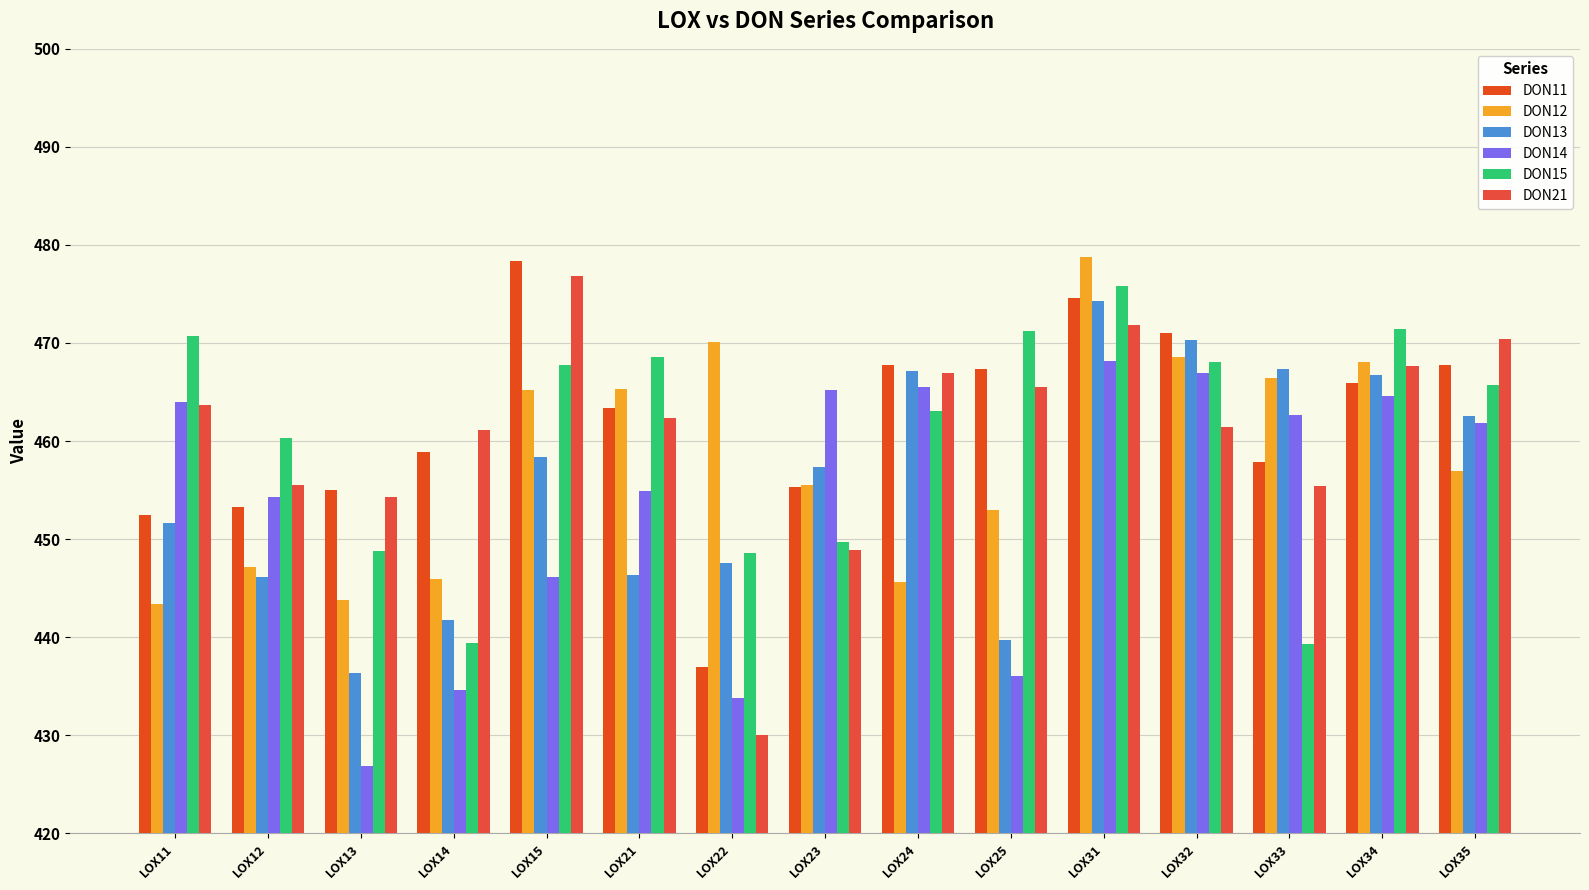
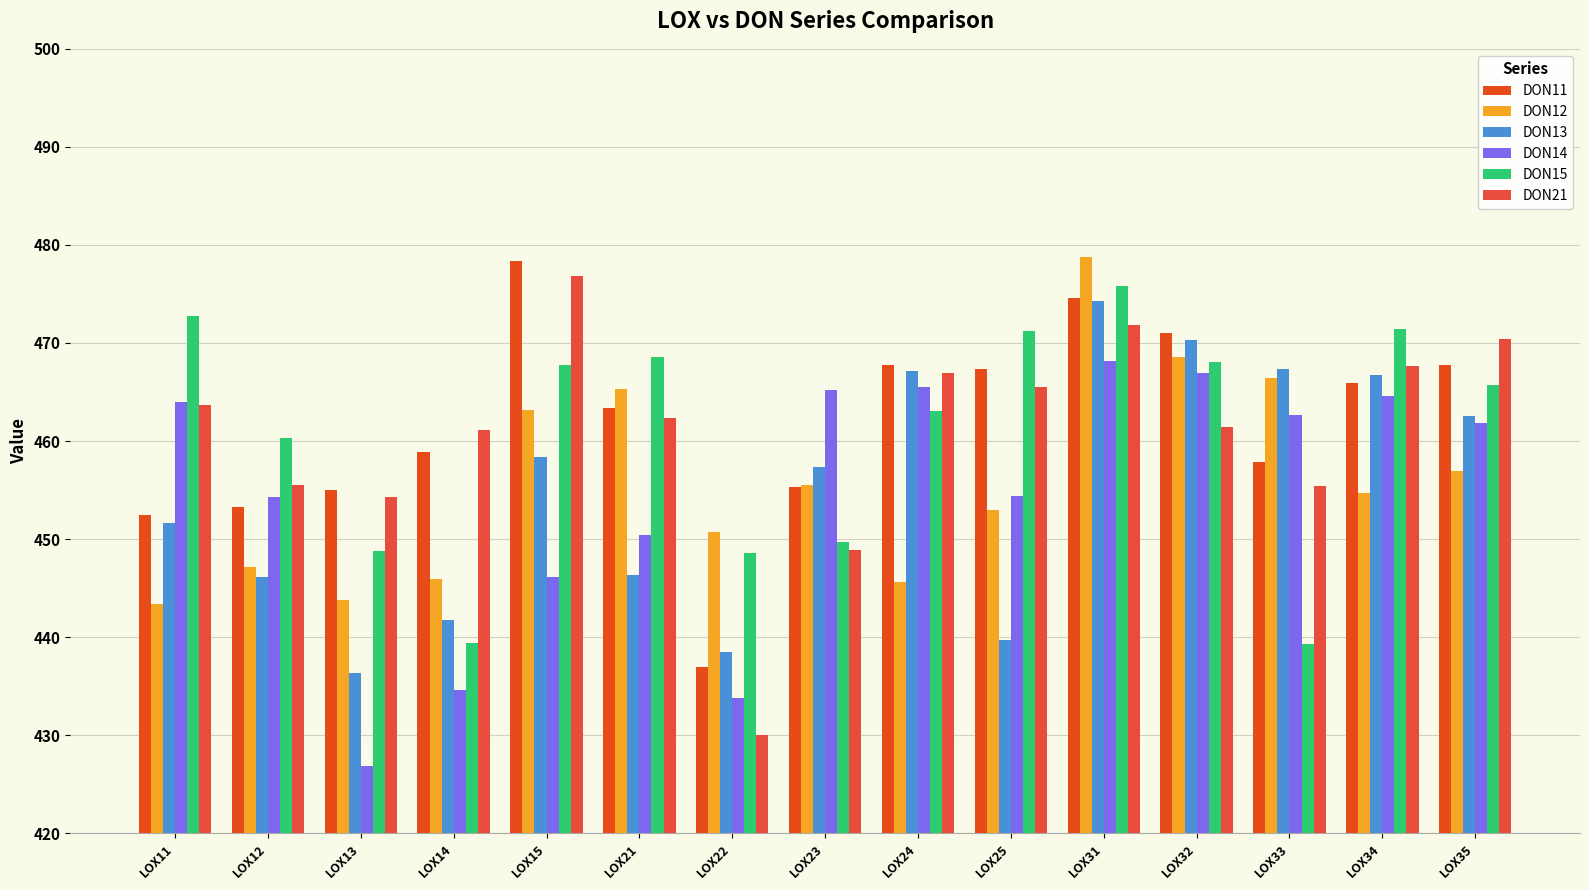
DON15, LOX11: 471 -> 473
DON12, LOX15: 465 -> 463
DON14, LOX21: 455 -> 450
DON12, LOX22: 470 -> 451
DON13, LOX22: 448 -> 439
DON14, LOX25: 436 -> 454
DON12, LOX34: 468 -> 455
